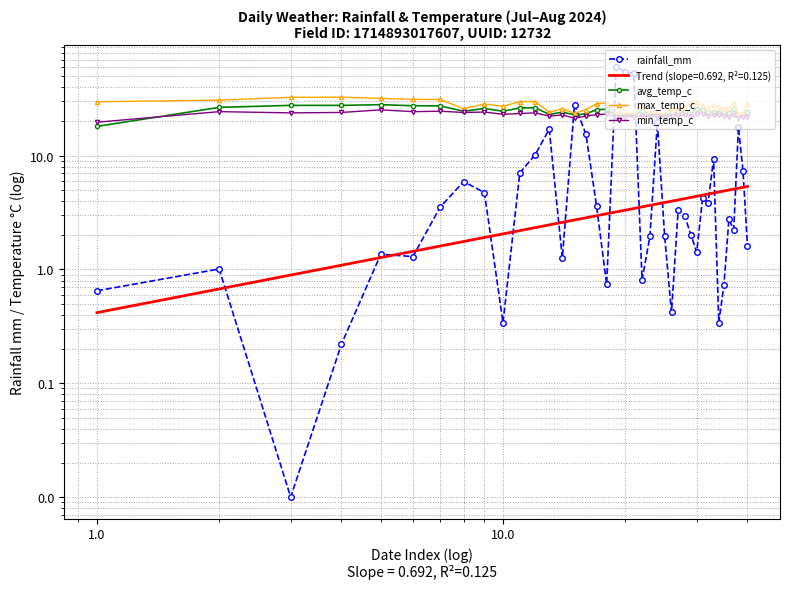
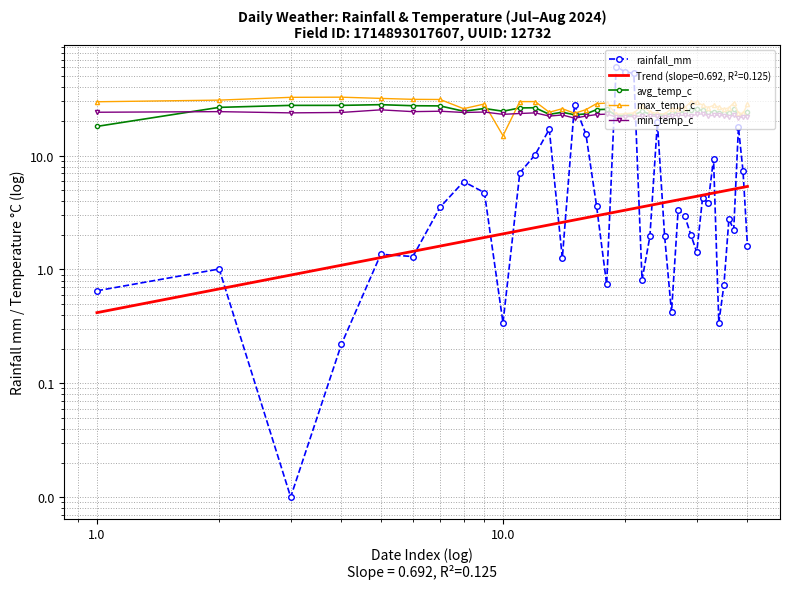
min_temp_c, 1.0: 20 -> 24
max_temp_c, 10.0: 27 -> 15
